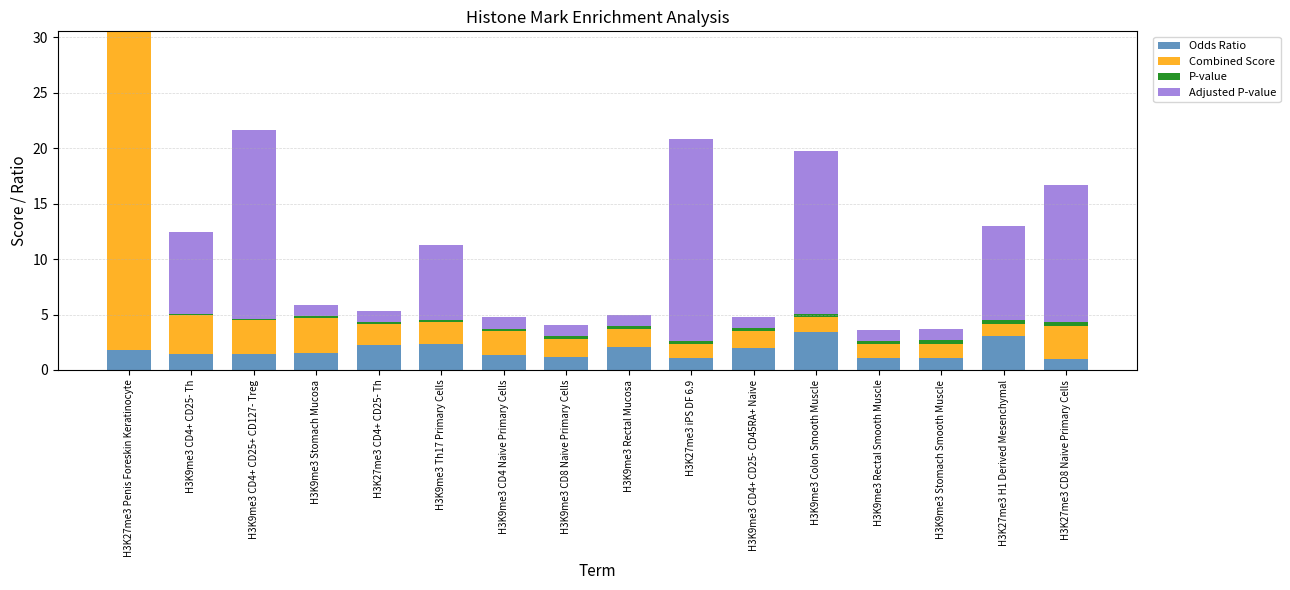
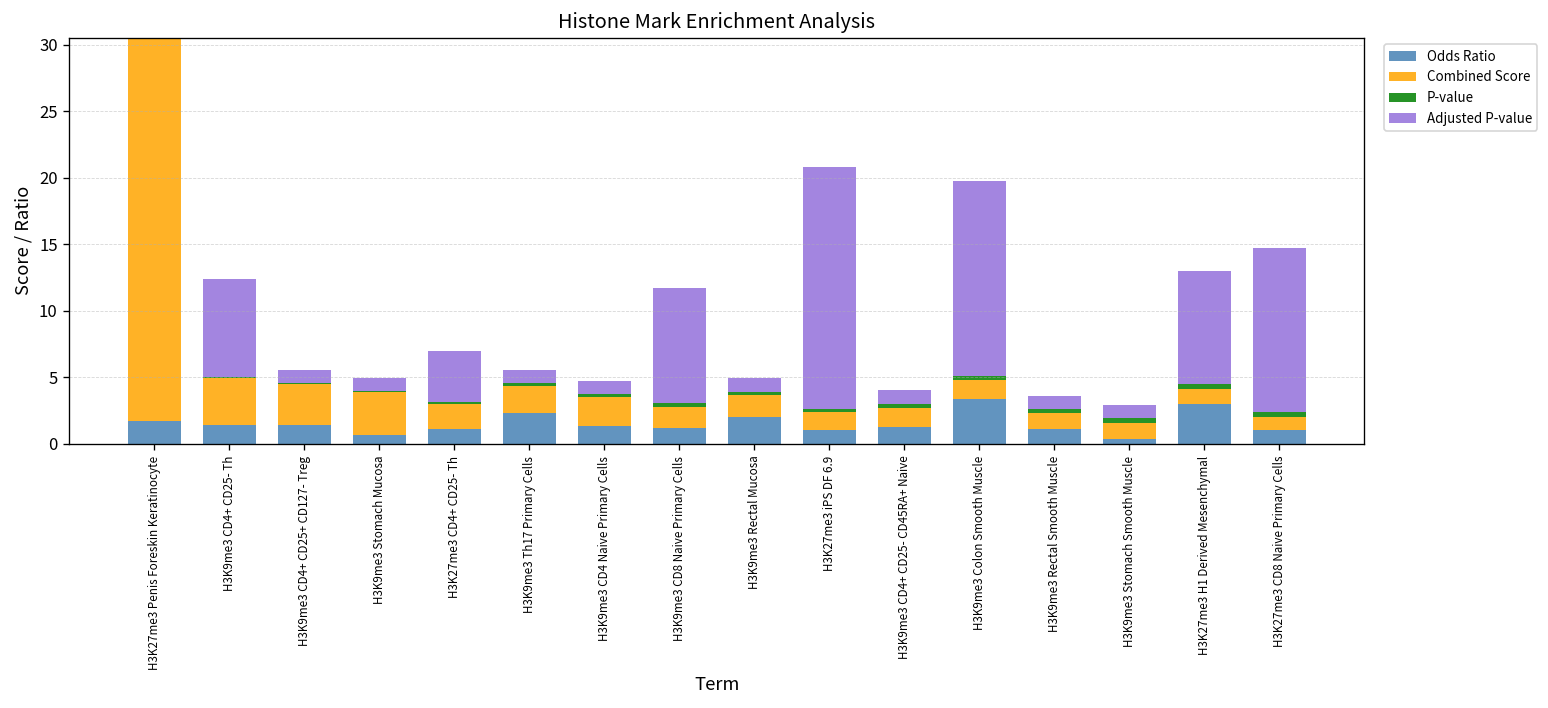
Adjusted P-value, H3K9me3 CD4+ CD25+ CD127- Treg: 17.1 -> 1.0
Odds Ratio, H3K9me3 Stomach Mucosa: 1.5 -> 0.7
Odds Ratio, H3K27me3 CD4+ CD25- Th: 2.3 -> 1.1
Adjusted P-value, H3K27me3 CD4+ CD25- Th: 1.0 -> 3.8
Adjusted P-value, H3K9me3 Th17 Primary Cells: 6.7 -> 1.0
Adjusted P-value, H3K9me3 CD8 Naive Primary Cells: 1.0 -> 8.6
Odds Ratio, H3K9me3 CD4+ CD25- CD45RA+ Naive: 2.0 -> 1.3
Odds Ratio, H3K9me3 Stomach Smooth Muscle: 1.1 -> 0.4
Combined Score, H3K27me3 CD8 Naive Primary Cells: 3.0 -> 1.0
